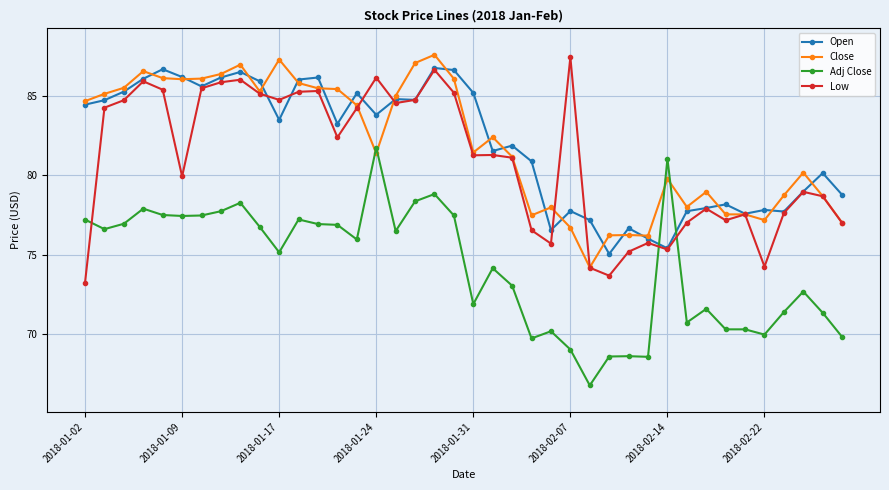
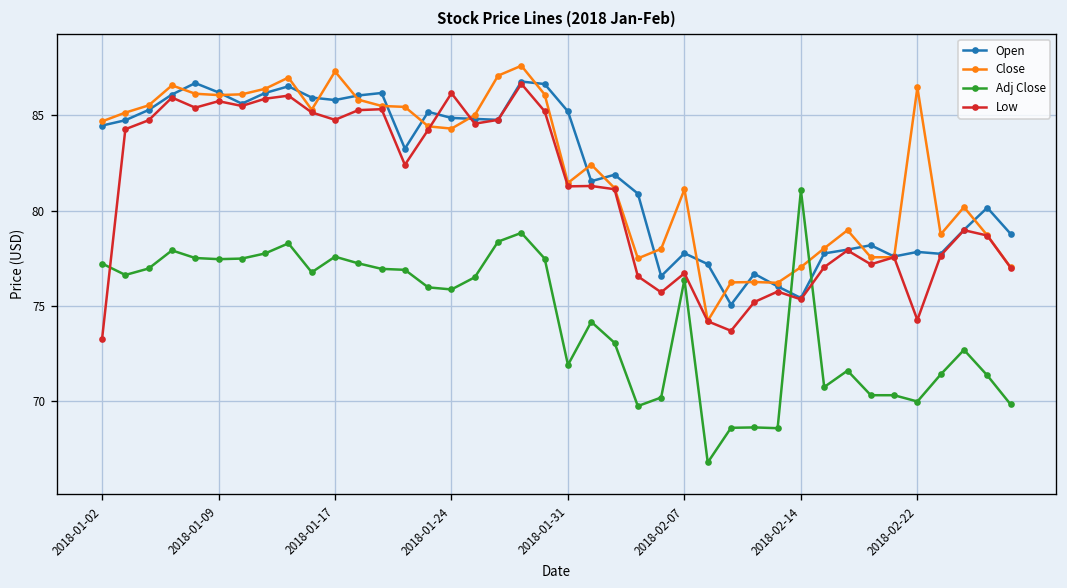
Low, 2018-01-09: 79.9 -> 85.7
Open, 2018-01-17: 83.5 -> 85.8
Adj Close, 2018-01-17: 75.2 -> 77.6
Open, 2018-01-24: 83.8 -> 84.9
Close, 2018-01-24: 81.4 -> 84.3
Adj Close, 2018-01-24: 81.8 -> 75.9
Close, 2018-02-07: 76.7 -> 81.1
Adj Close, 2018-02-07: 69.0 -> 76.4
Low, 2018-02-07: 87.5 -> 76.7
Close, 2018-02-14: 79.8 -> 77.0
Close, 2018-02-22: 77.2 -> 86.5
